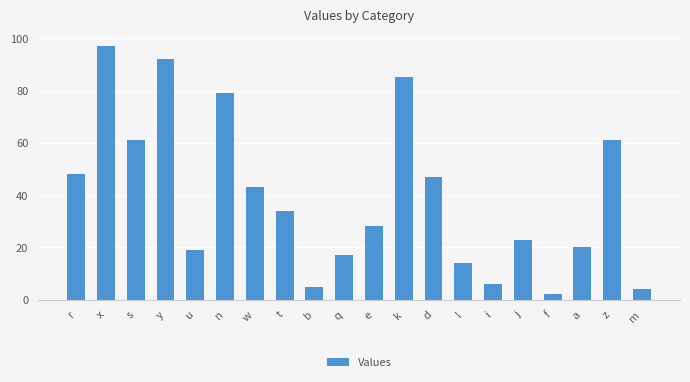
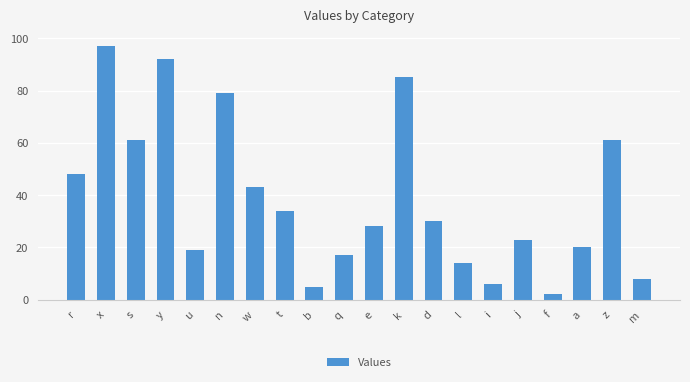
d: 47 -> 30
m: 4 -> 8
